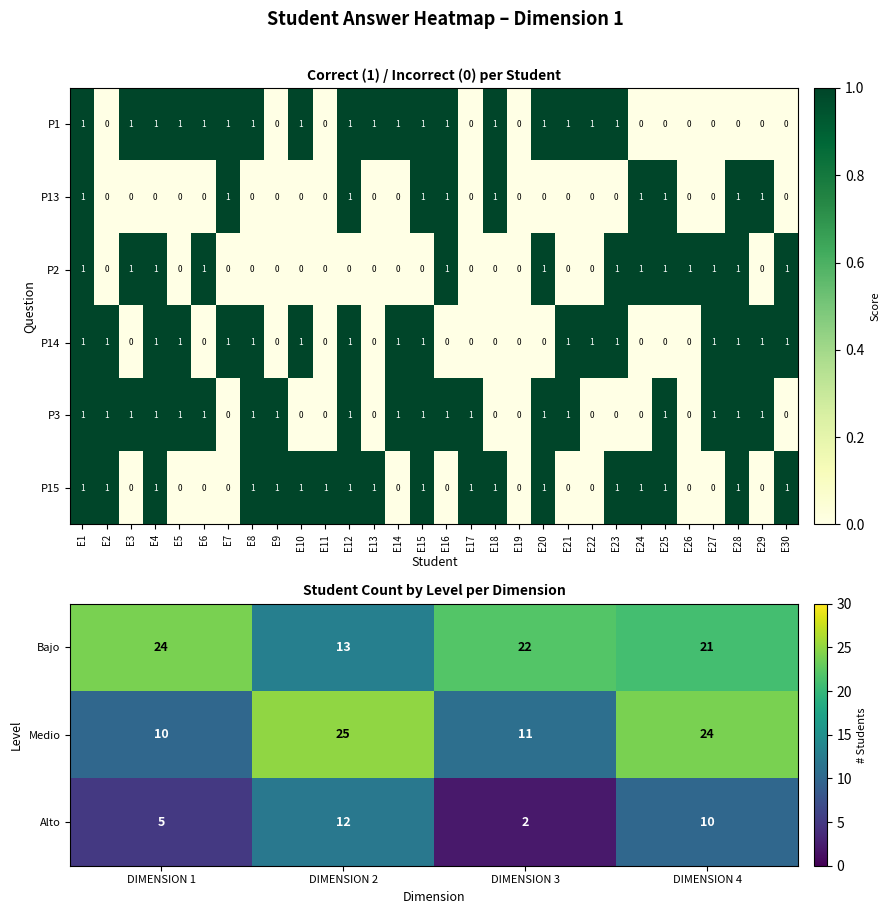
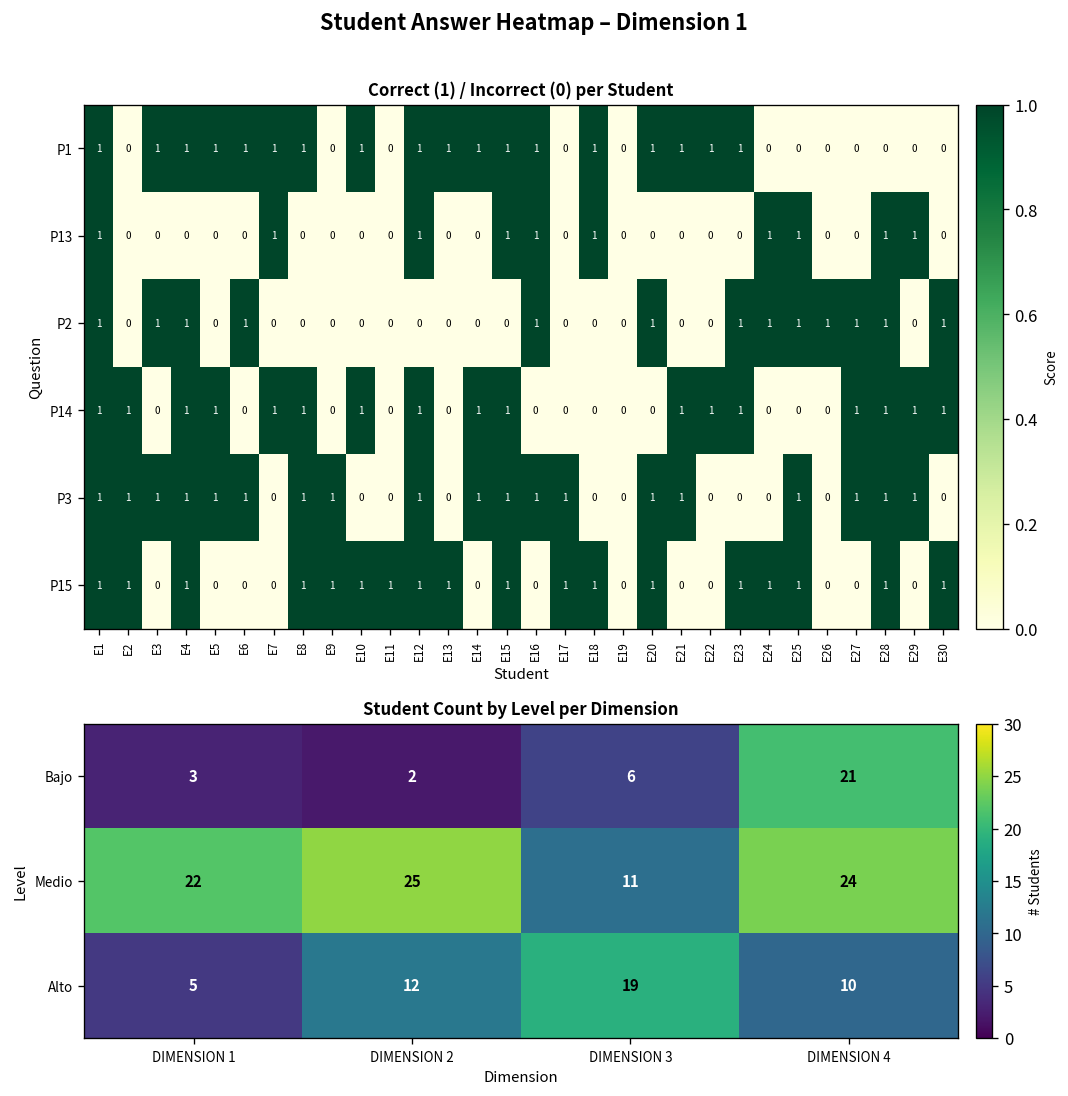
Student Count by Level per Dimension, Bajo, DIMENSION 1: 24 -> 3
Student Count by Level per Dimension, Bajo, DIMENSION 2: 13 -> 2
Student Count by Level per Dimension, Bajo, DIMENSION 3: 22 -> 6
Student Count by Level per Dimension, Medio, DIMENSION 1: 10 -> 22
Student Count by Level per Dimension, Alto, DIMENSION 3: 2 -> 19
